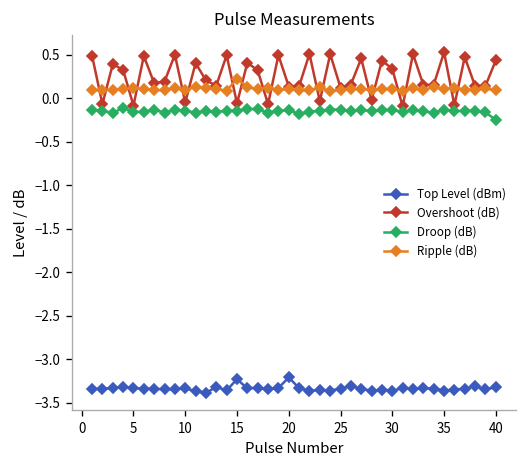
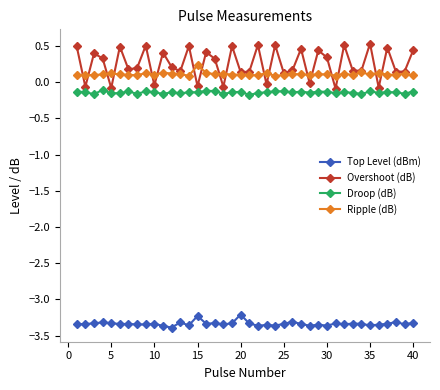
Droop (dB), 40: -0.2 -> -0.1
